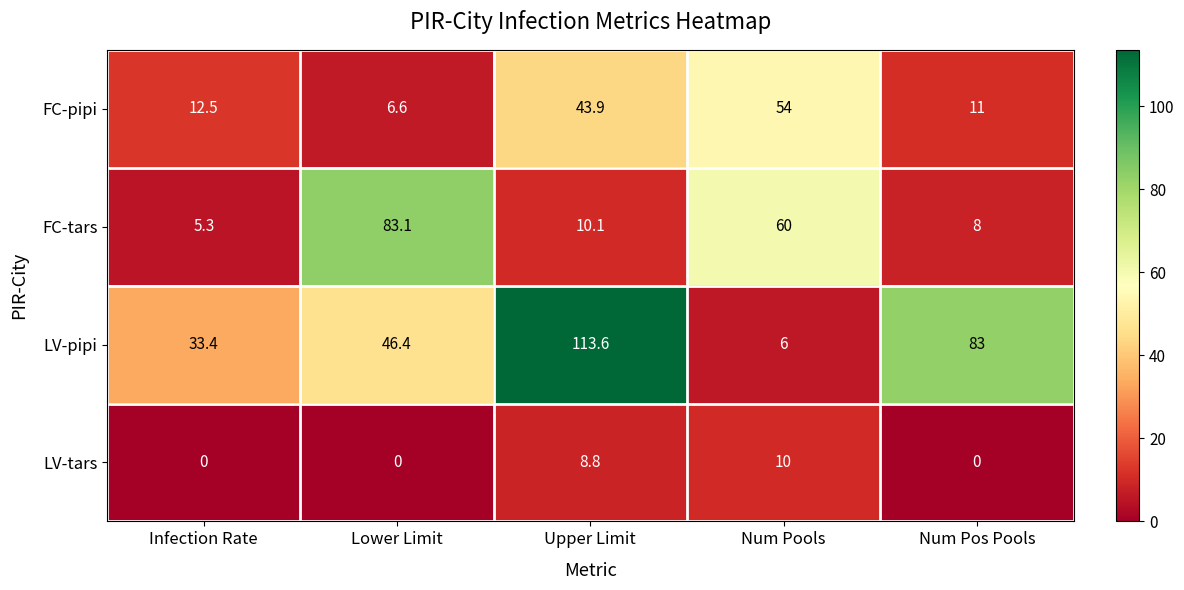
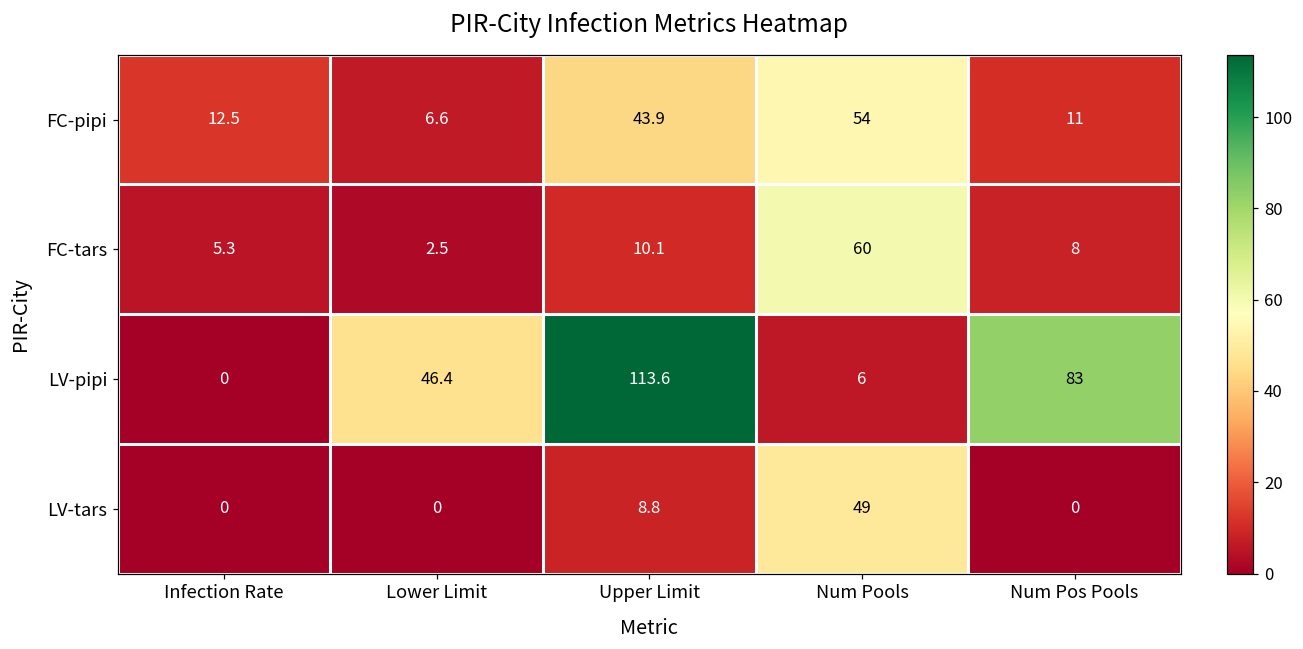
FC-tars, Lower Limit: 83.1 -> 2.5
LV-pipi, Infection Rate: 33.4 -> 0
LV-tars, Num Pools: 10 -> 49
